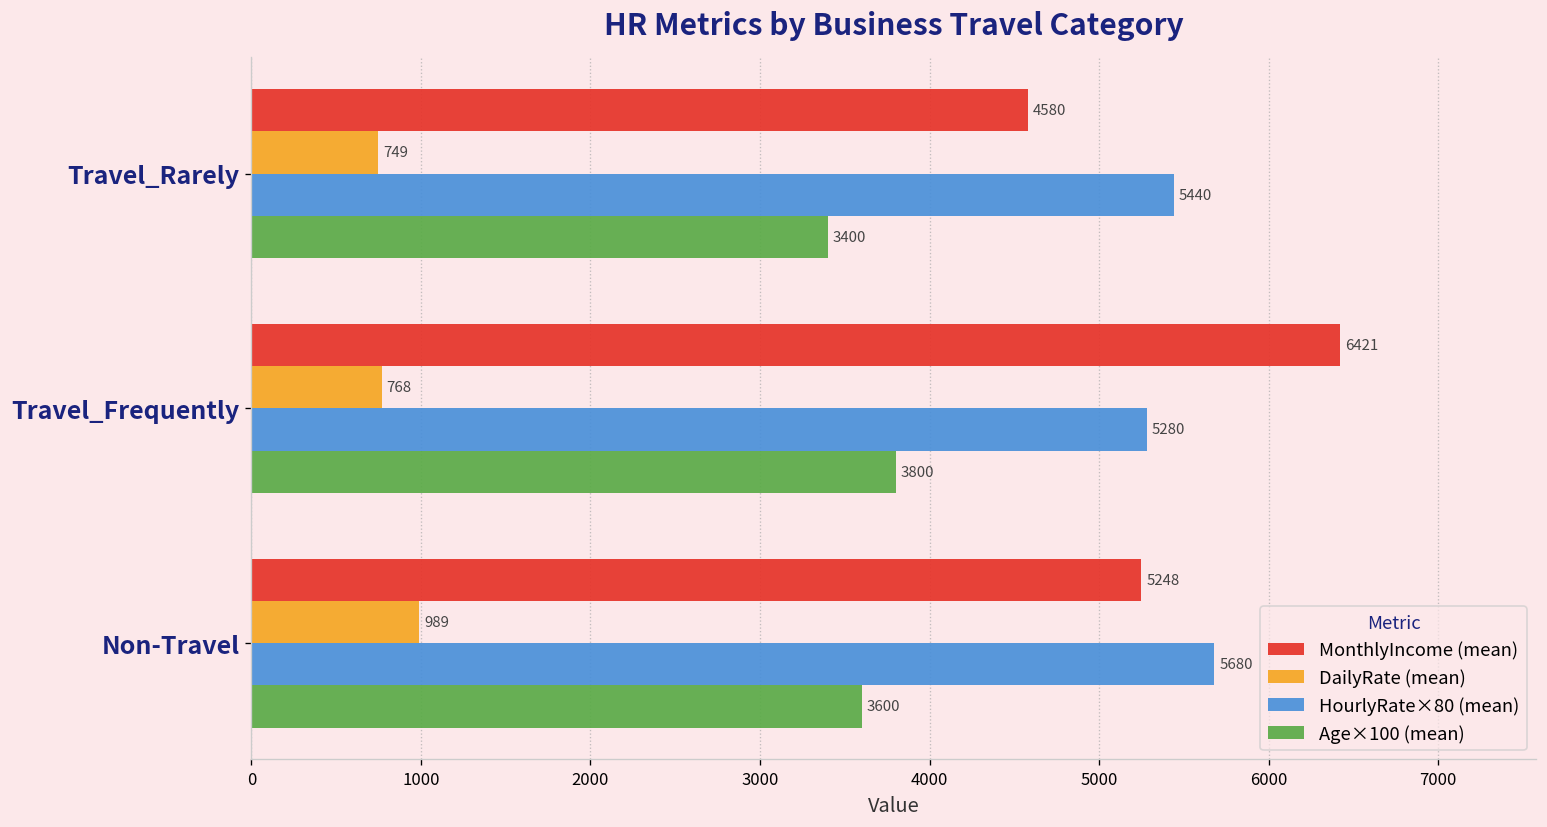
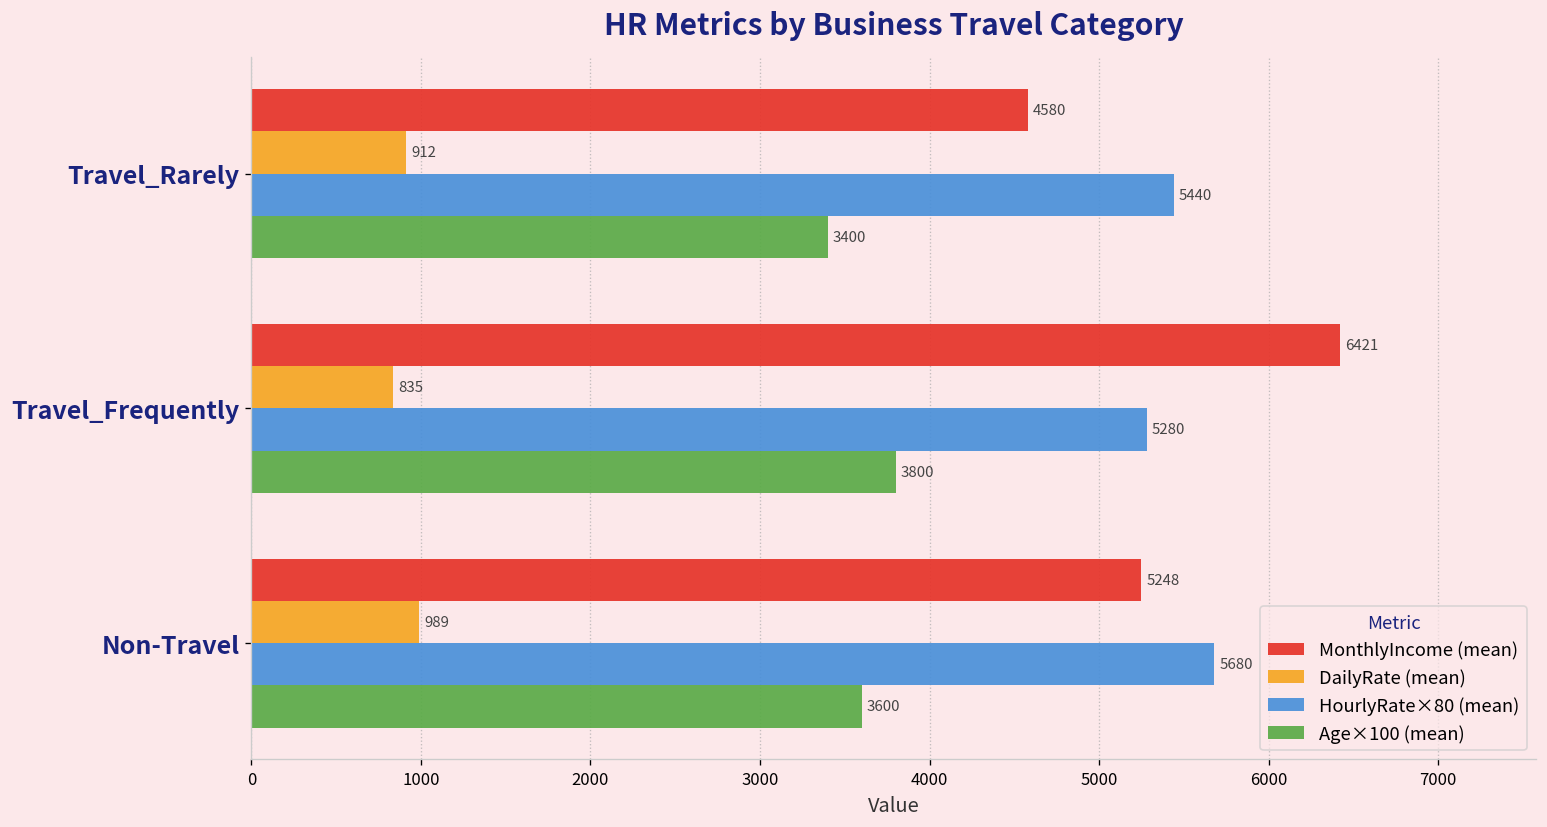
DailyRate (mean), Travel_Rarely: 749 -> 912
DailyRate (mean), Travel_Frequently: 768 -> 835
